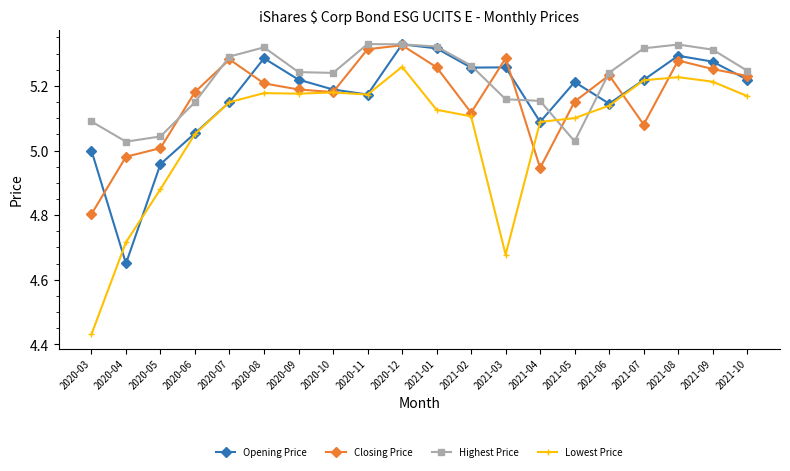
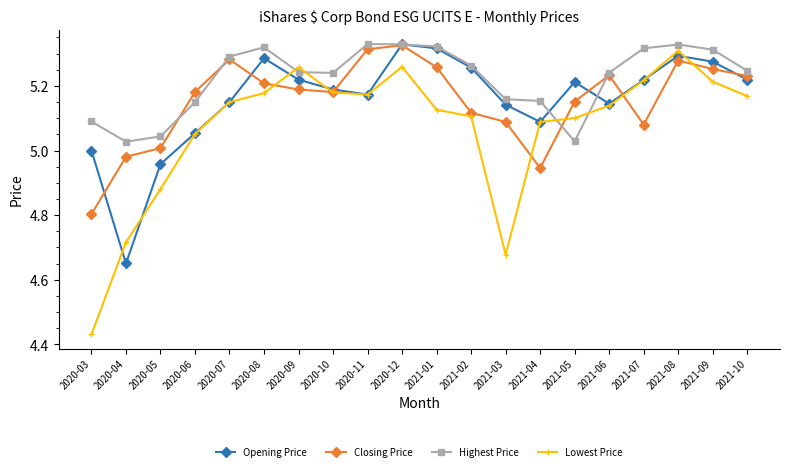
Lowest Price, 2020-09: 5.18 -> 5.26
Opening Price, 2021-03: 5.26 -> 5.14
Closing Price, 2021-03: 5.29 -> 5.09
Lowest Price, 2021-08: 5.23 -> 5.31
